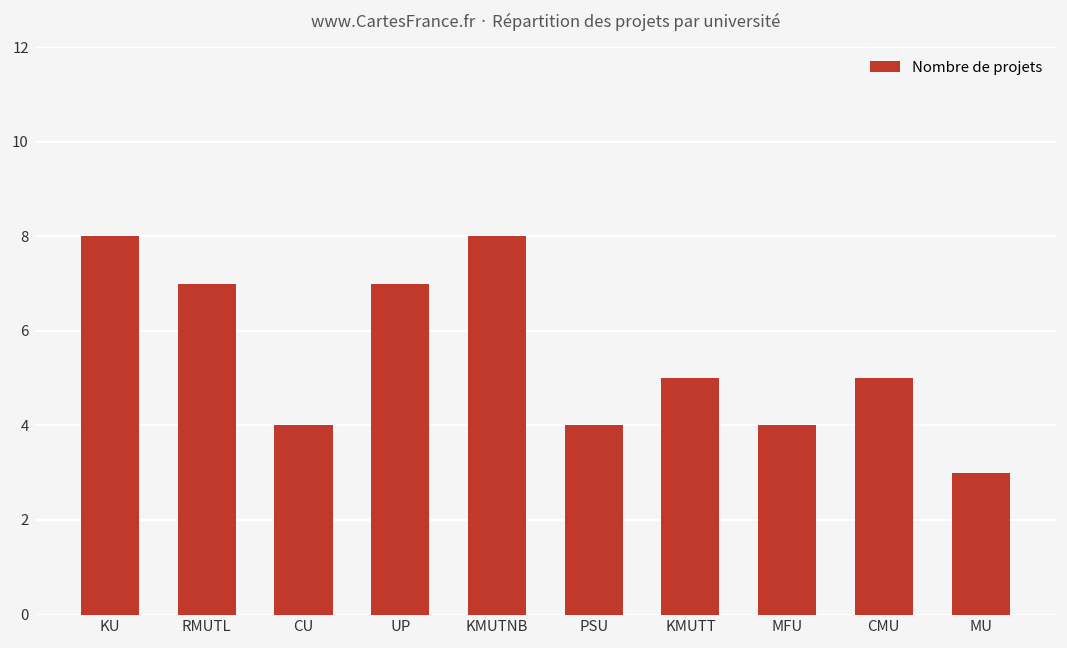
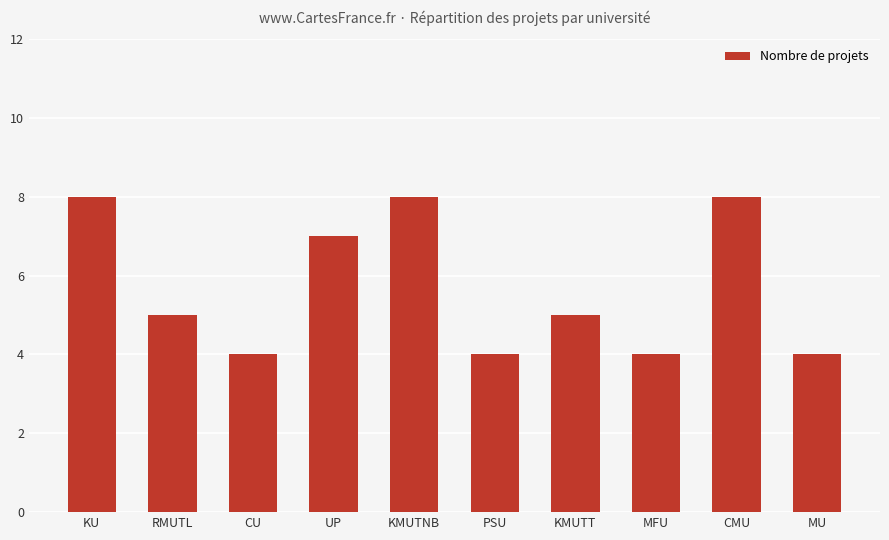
RMUTL: 7 -> 5
CMU: 5 -> 8
MU: 3 -> 4
